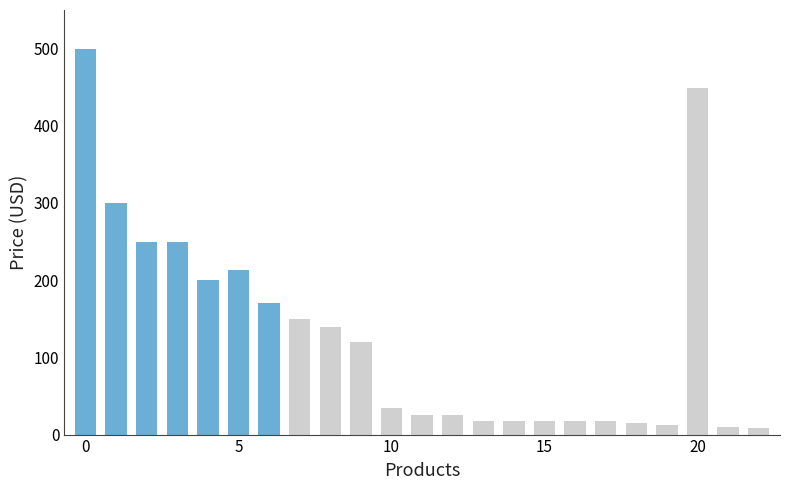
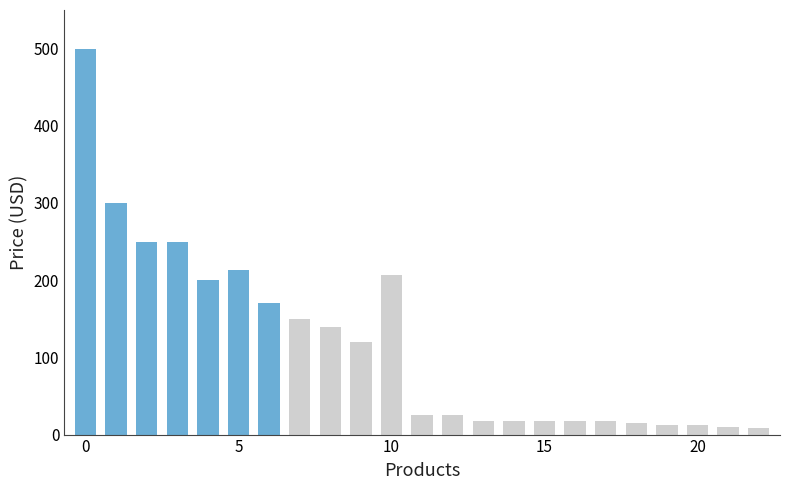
10: 30 -> 210
20: 450 -> 10
